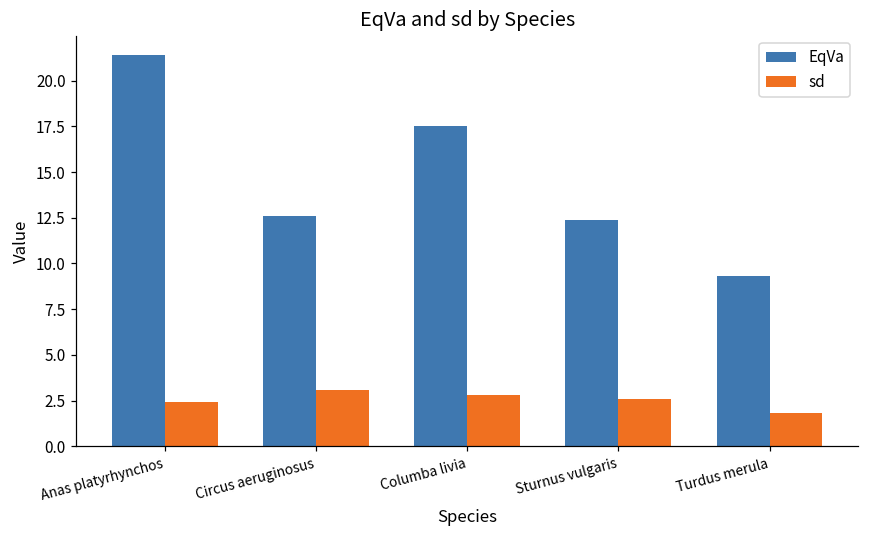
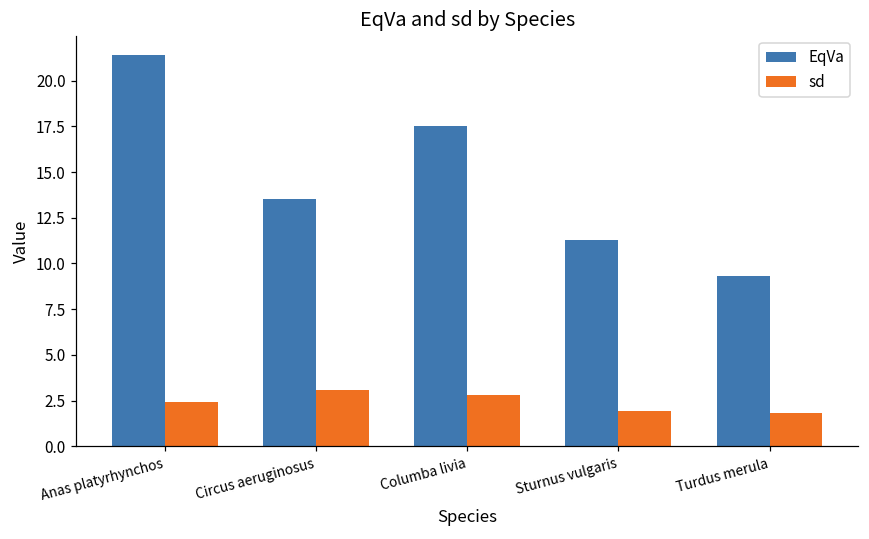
EqVa, Circus aeruginosus: 12.6 -> 13.5
EqVa, Sturnus vulgaris: 12.4 -> 11.3
sd, Sturnus vulgaris: 2.6 -> 1.9
